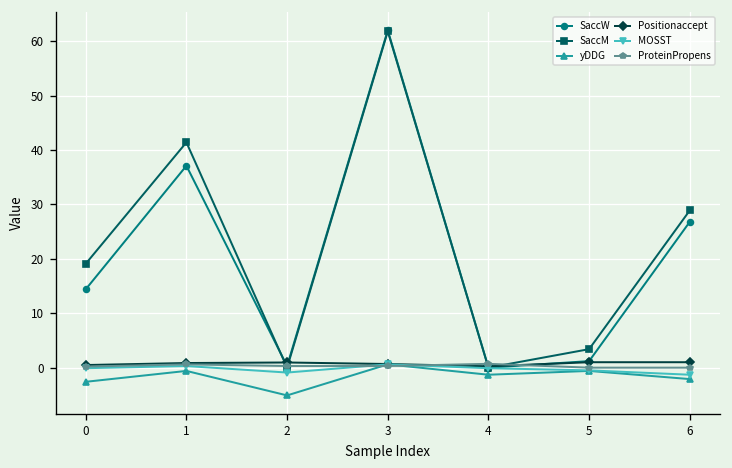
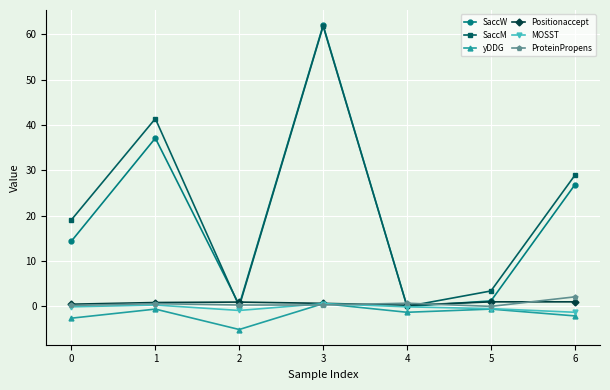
ProteinPropens, 6: 0 -> 2
